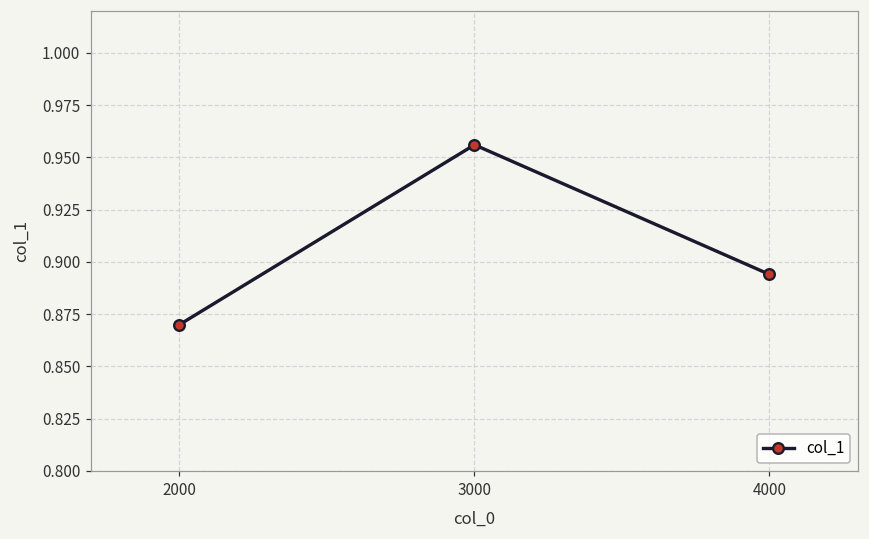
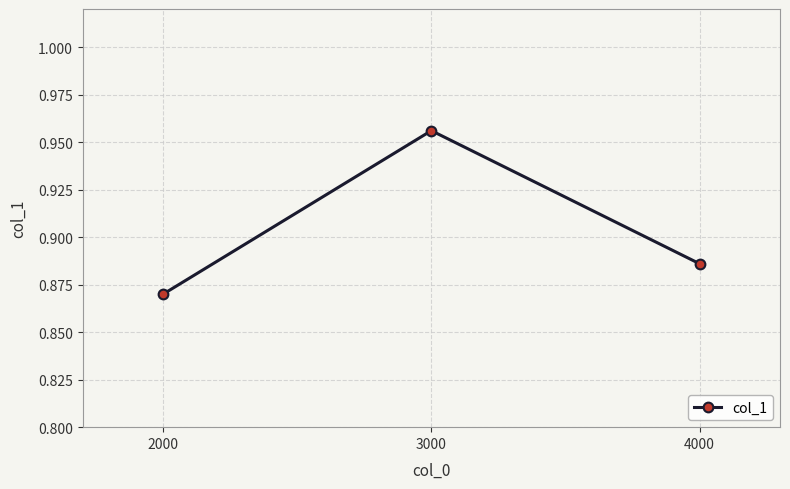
4000: 0.894 -> 0.886
